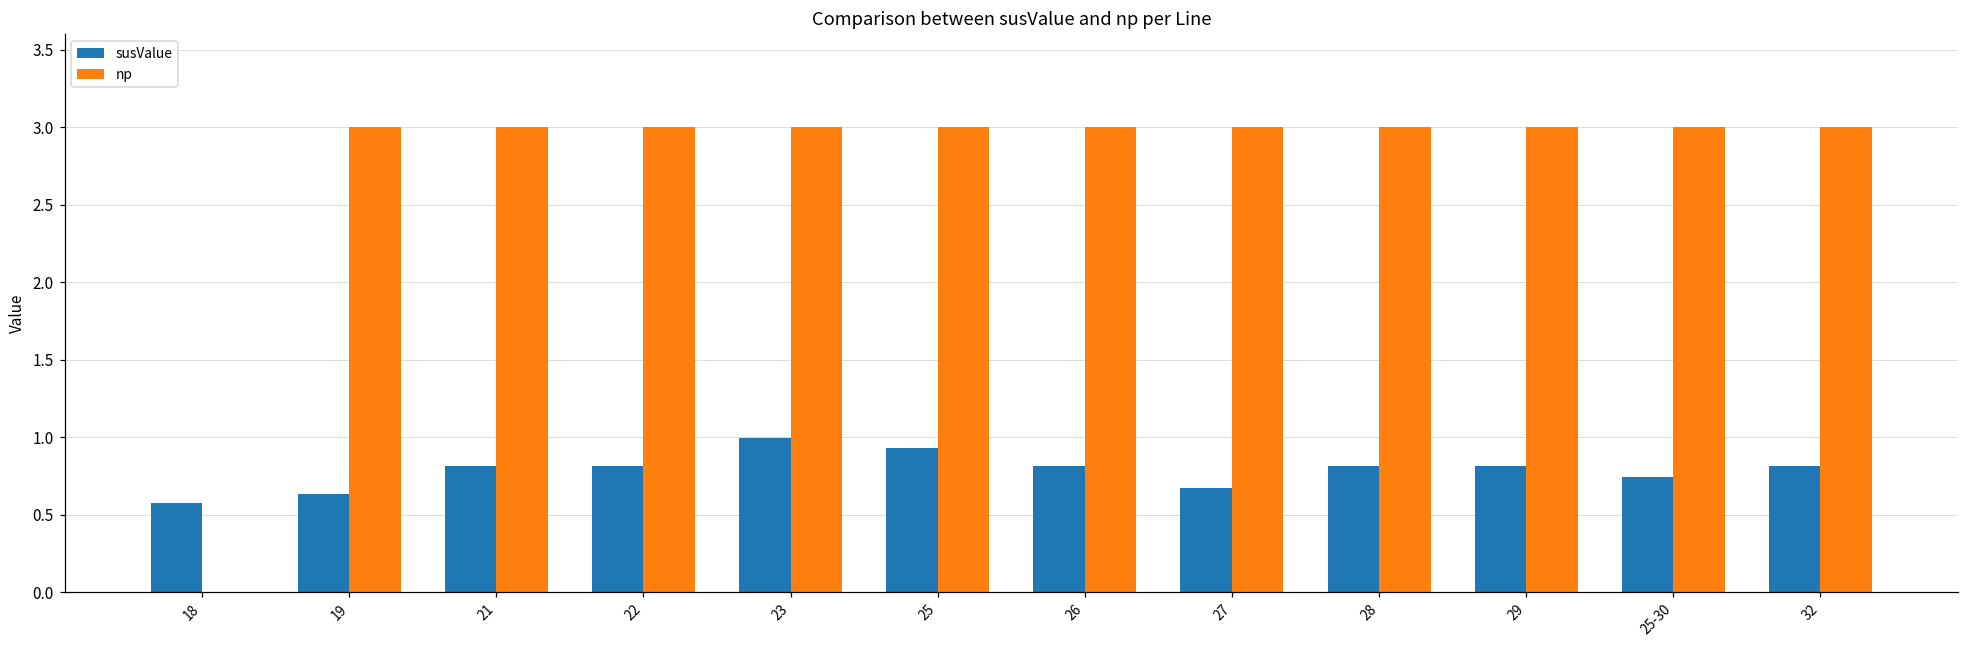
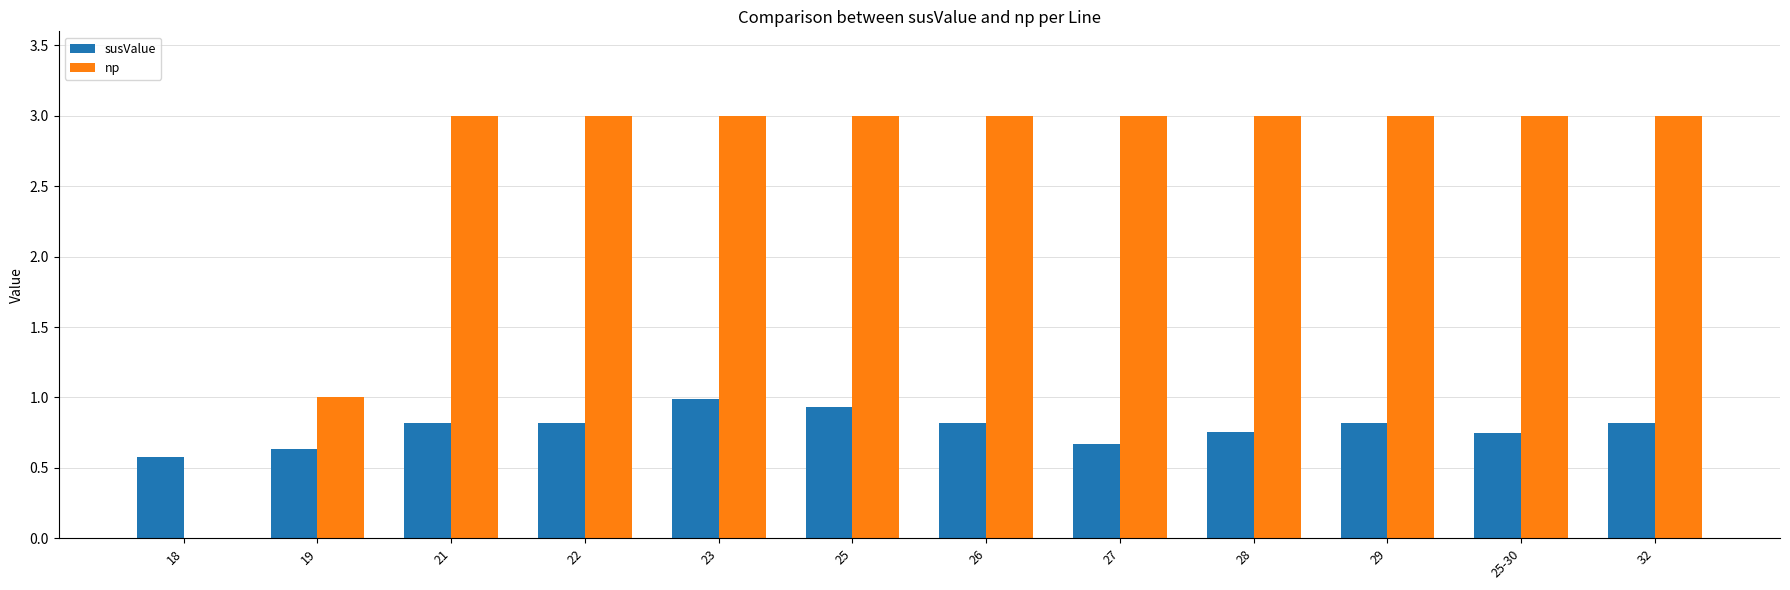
np, 19: 3 -> 1
susValue, 28: 0.82 -> 0.75
